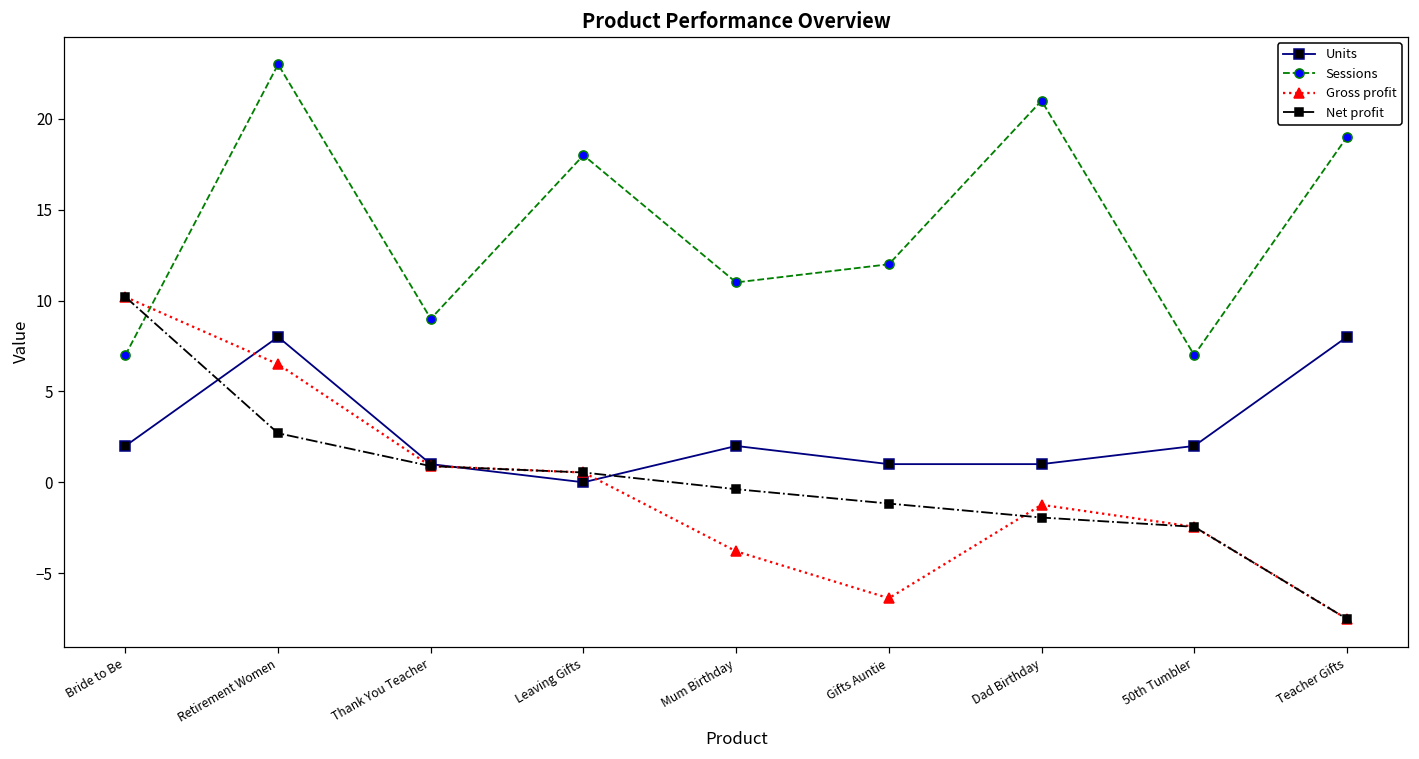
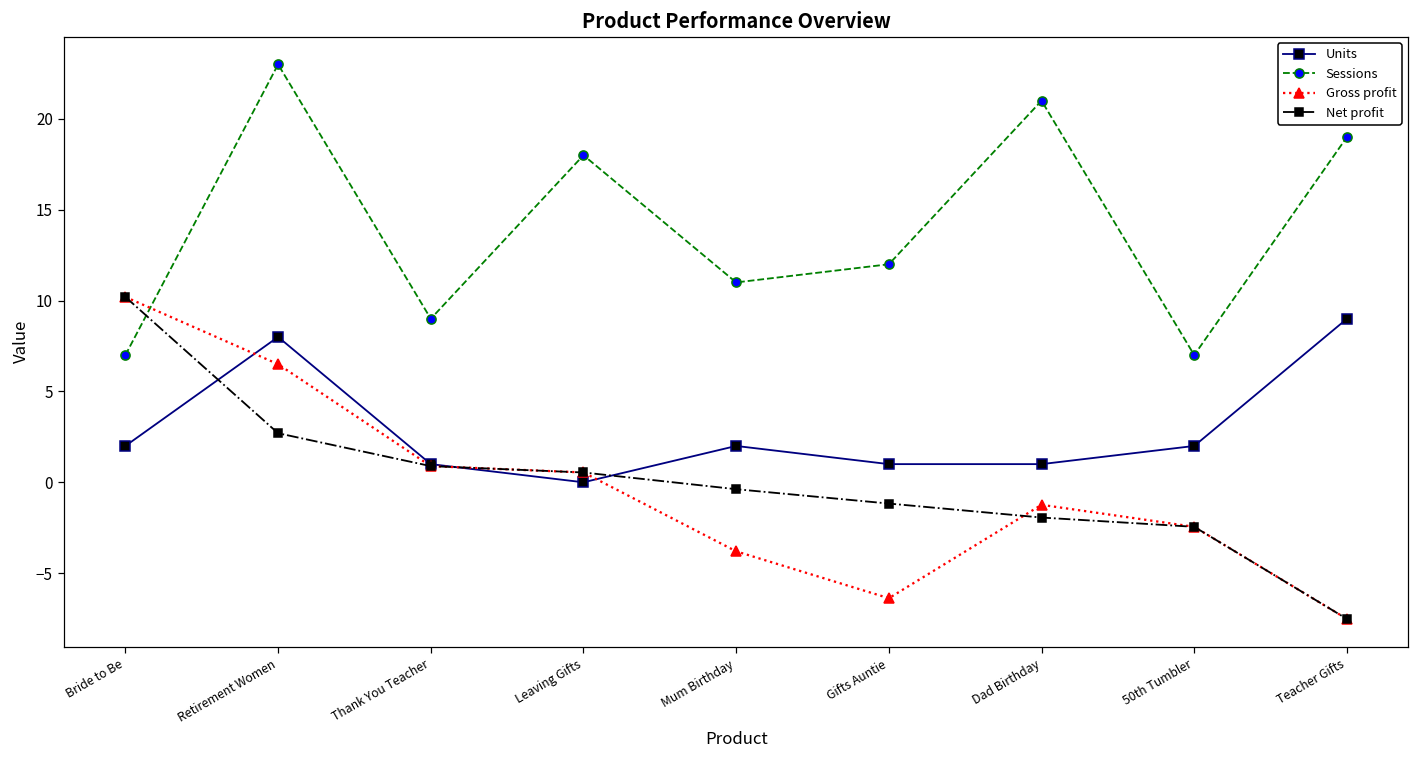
Units, Teacher Gifts: 8 -> 9
